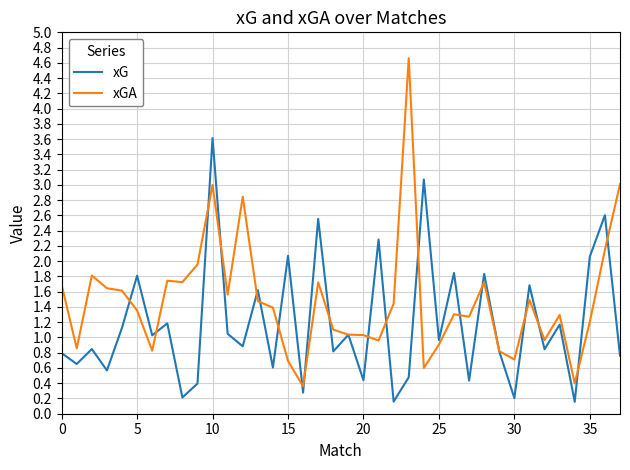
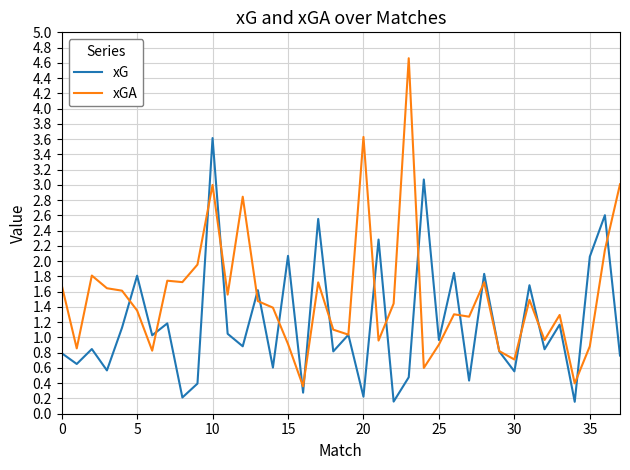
xGA, 15: 0.7 -> 0.9
xG, 20: 0.4 -> 0.2
xGA, 20: 1.0 -> 3.6
xG, 30: 0.2 -> 0.6
xGA, 35: 1.2 -> 0.9
